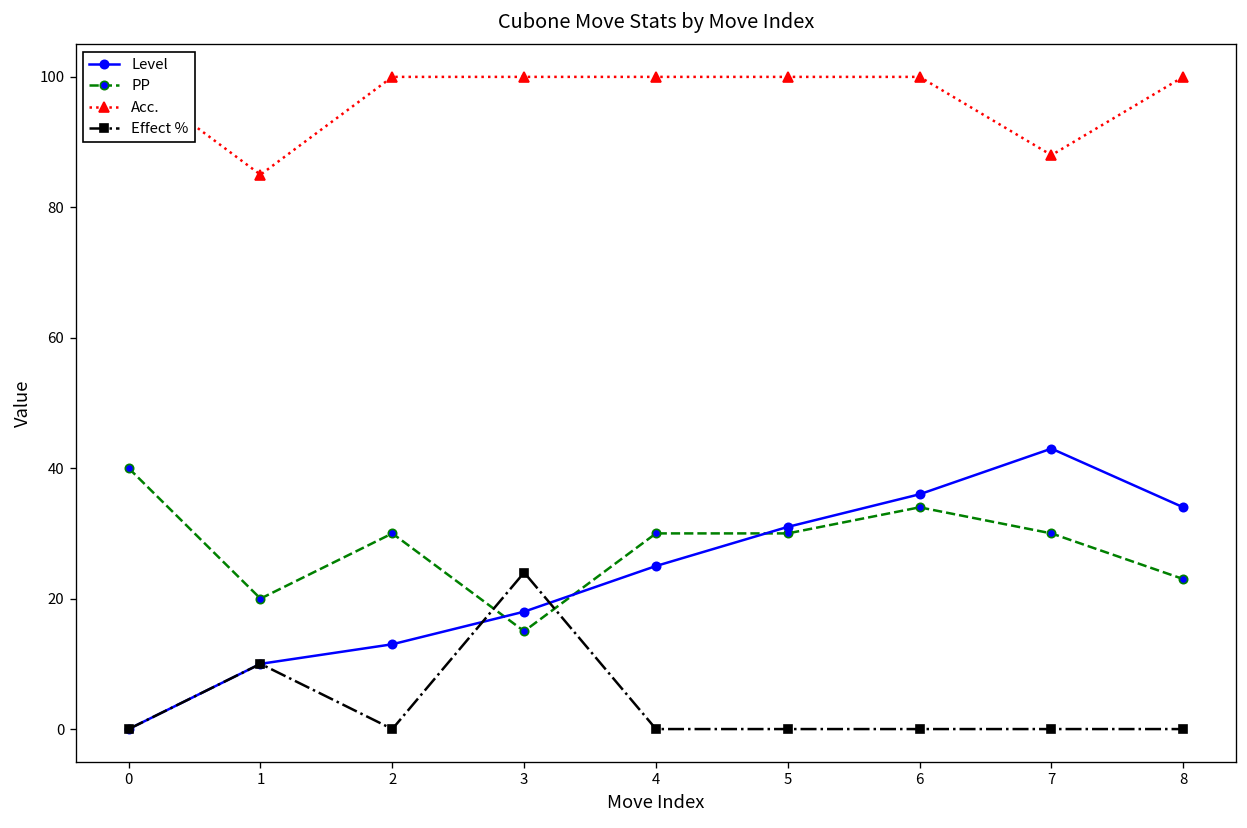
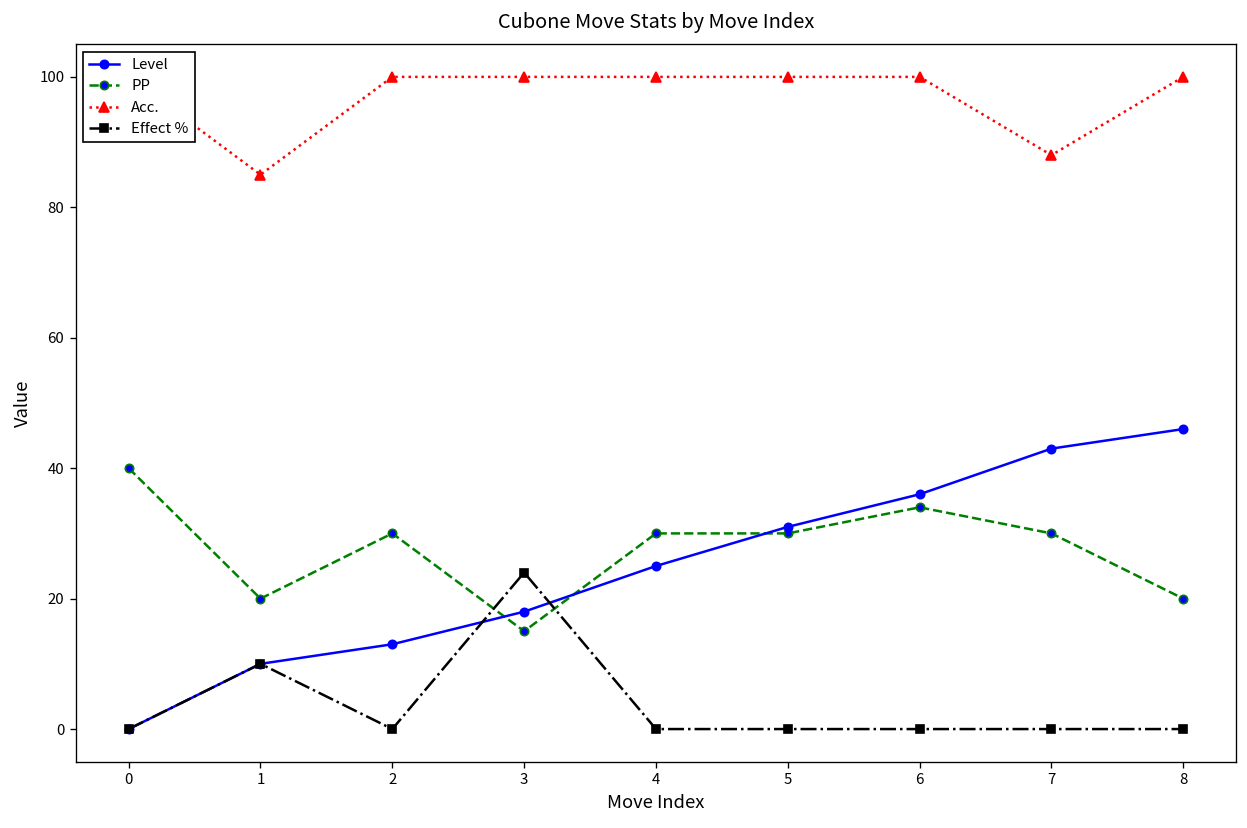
Level, 8: 34 -> 46
PP, 8: 23 -> 20
